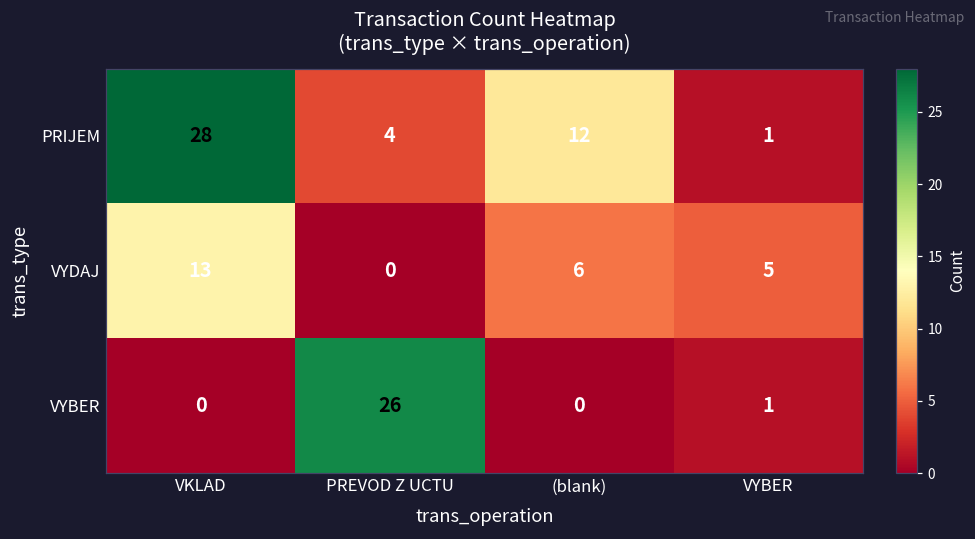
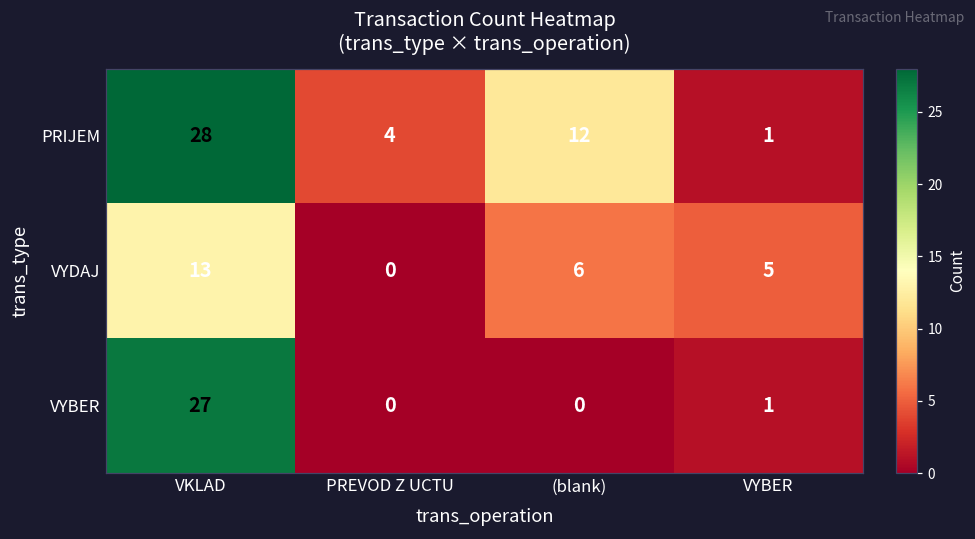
VYBER, VKLAD: 0 -> 27
VYBER, PREVOD Z UCTU: 26 -> 0
